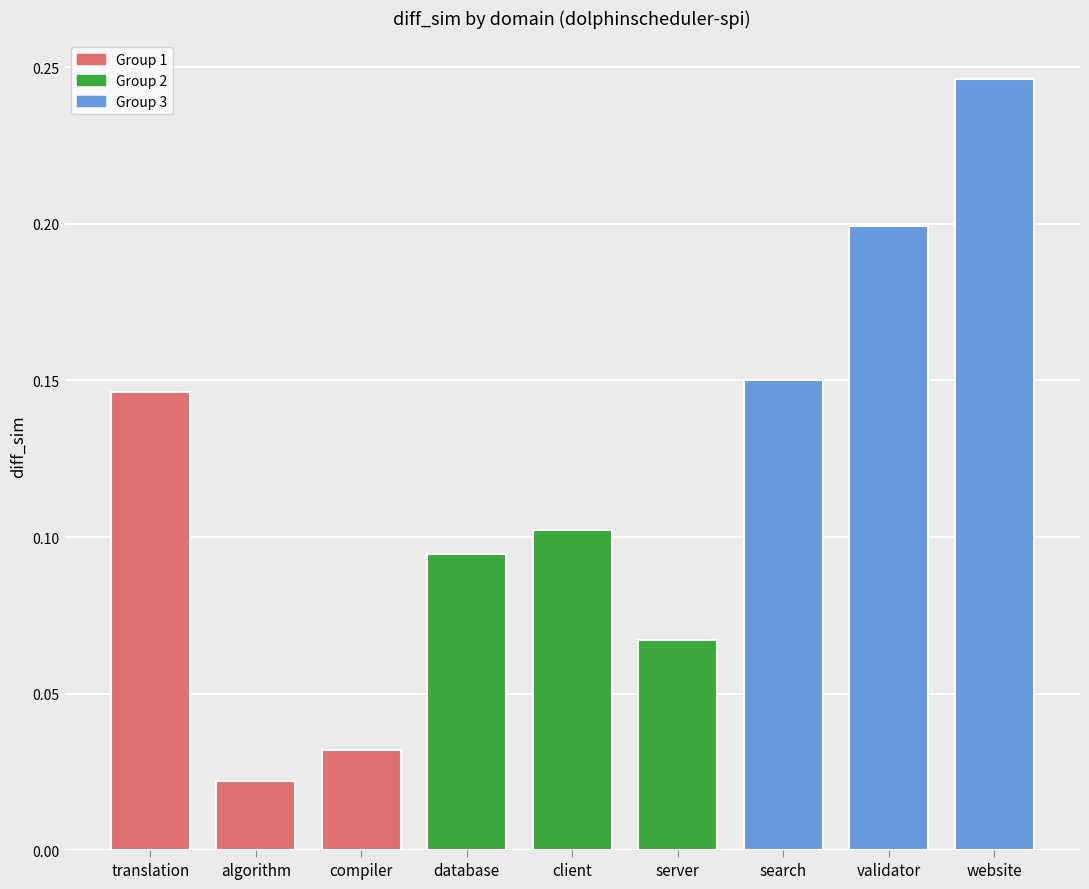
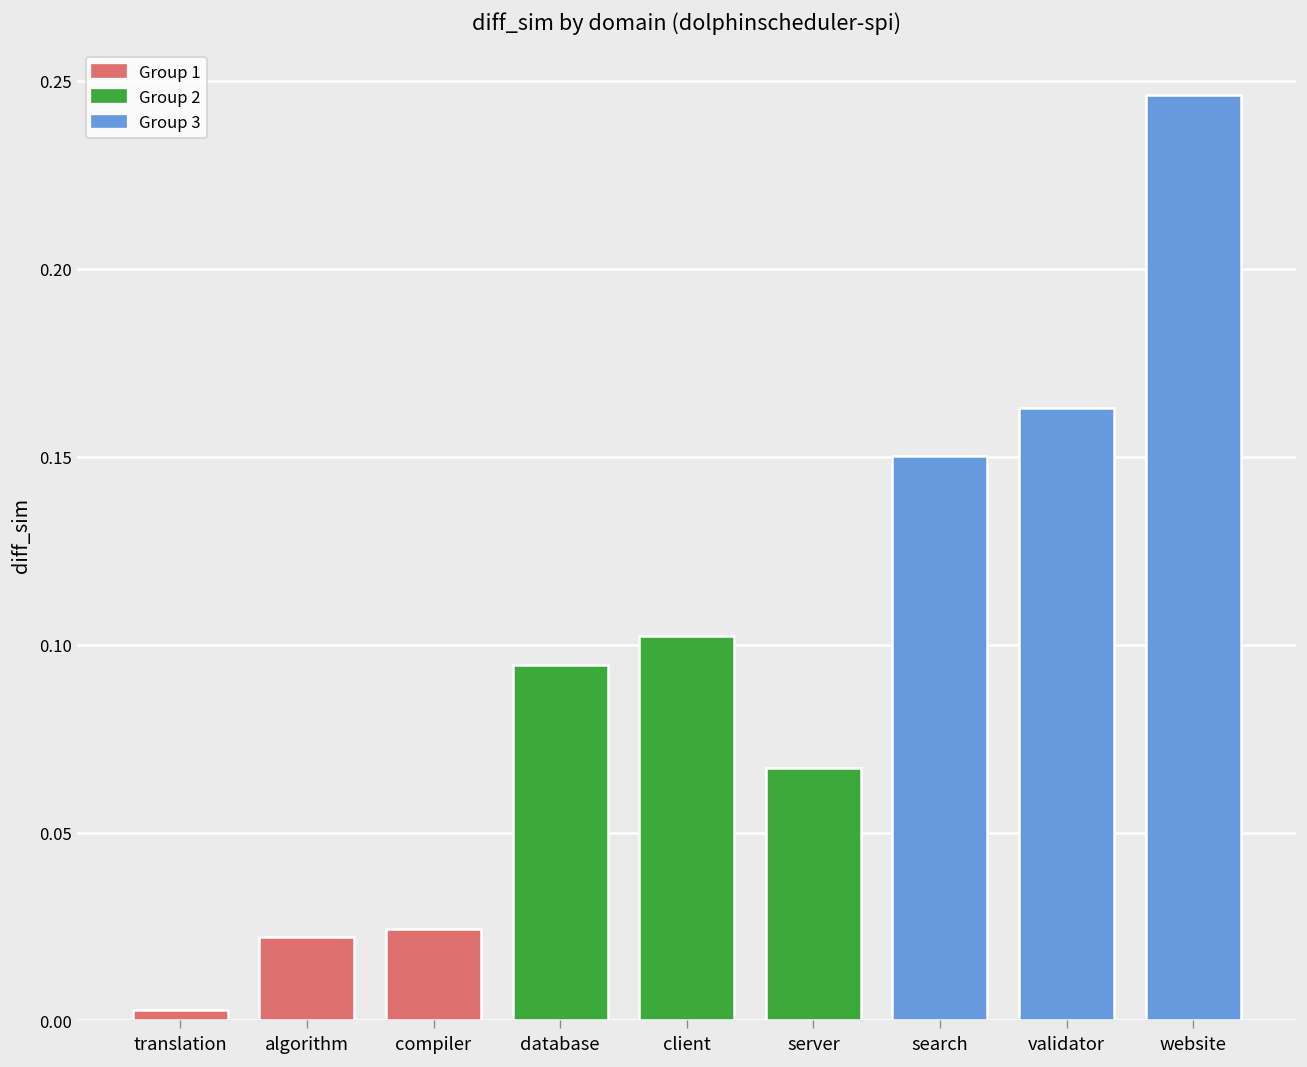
translation: 0.146 -> 0.003
compiler: 0.032 -> 0.024
validator: 0.199 -> 0.163
